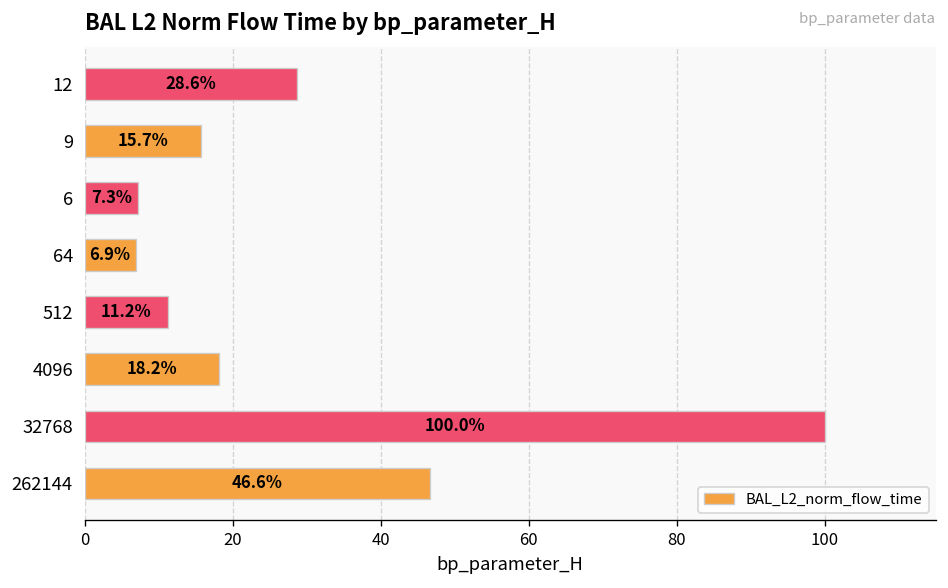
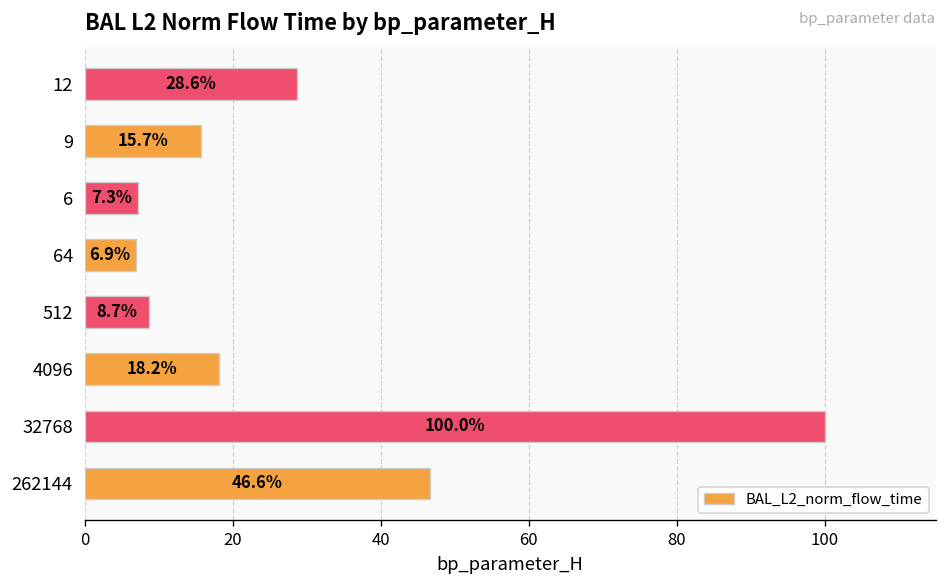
512: 11.2% -> 8.7%
